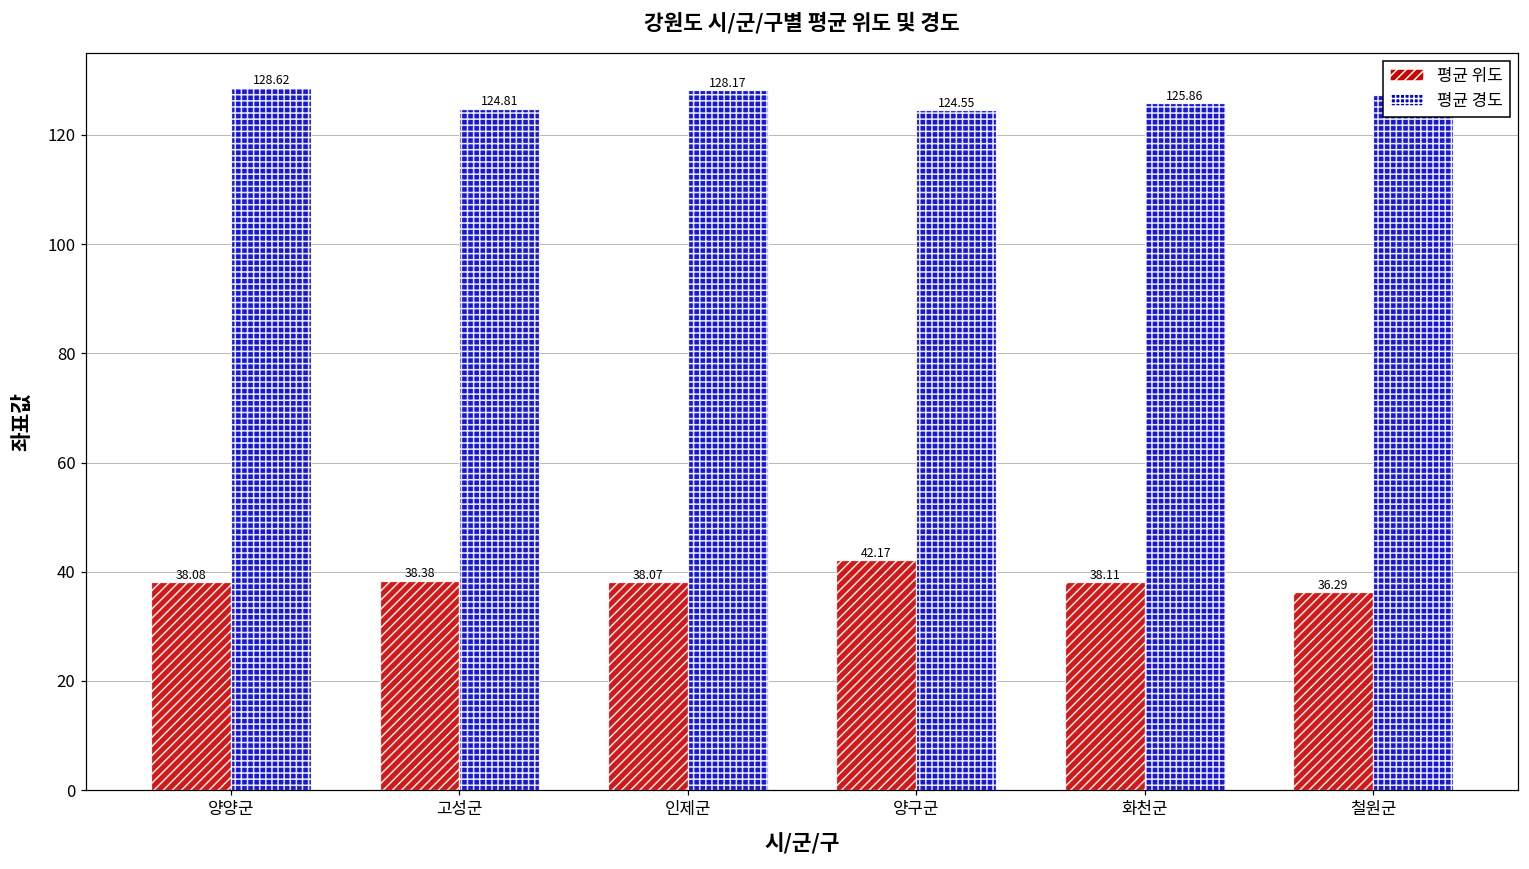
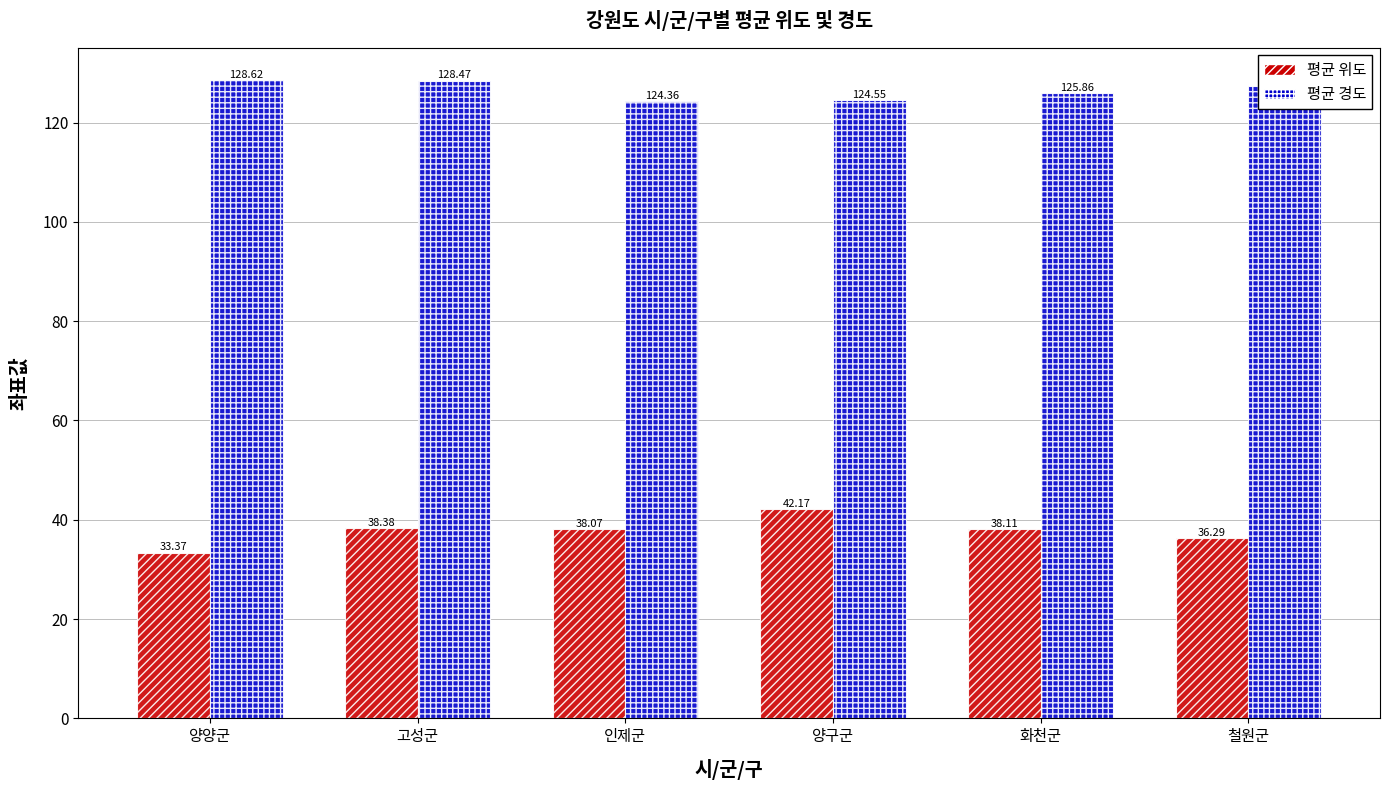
평균 위도, 양양군: 38.08 -> 33.37
평균 경도, 고성군: 124.81 -> 128.47
평균 경도, 인제군: 128.17 -> 124.36
